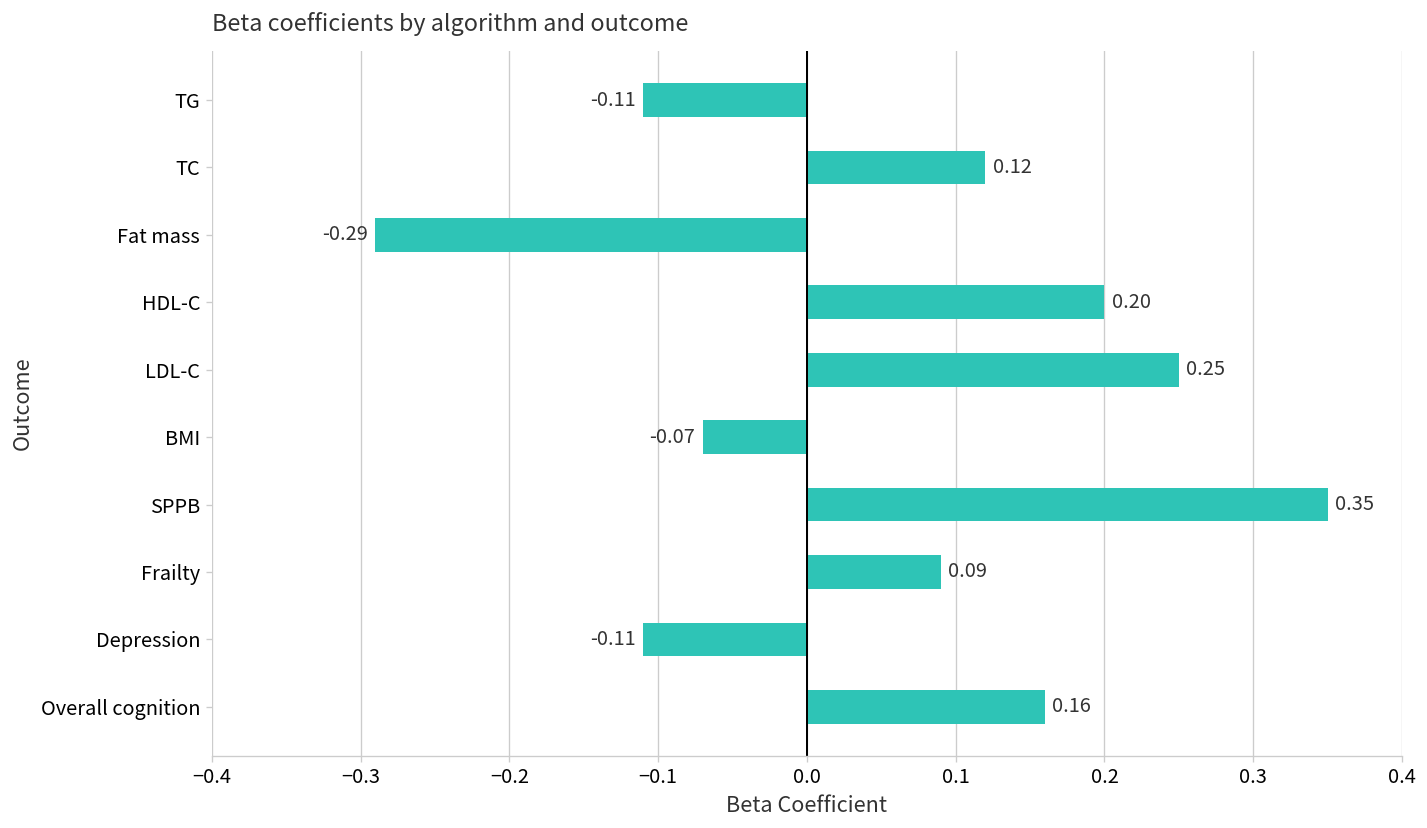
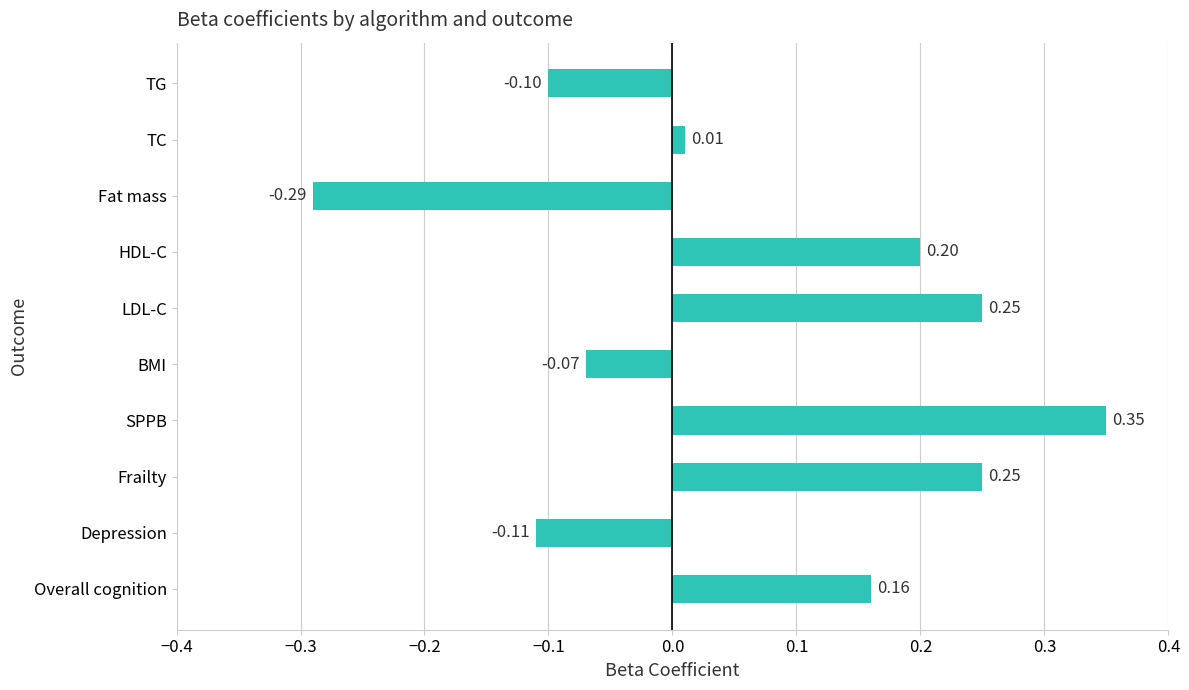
TG: -0.11 -> -0.10
TC: 0.12 -> 0.01
Frailty: 0.09 -> 0.25
